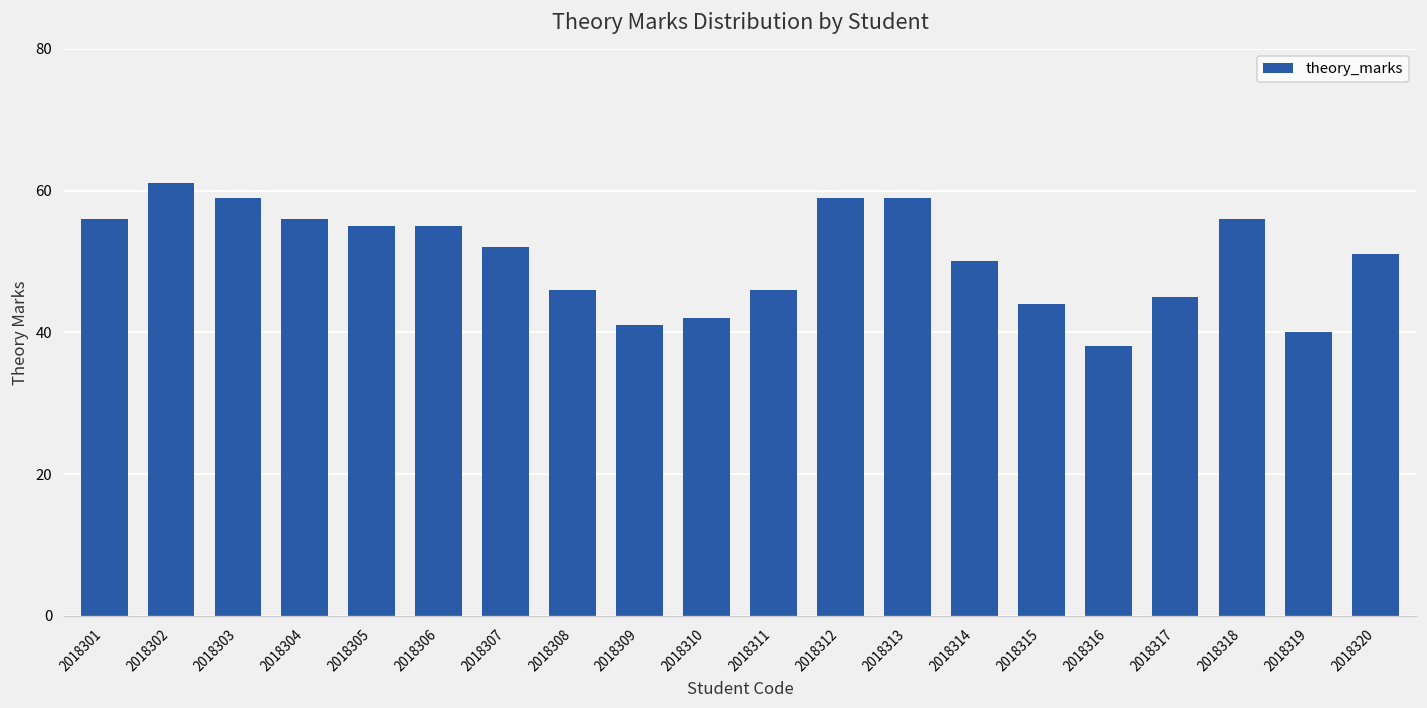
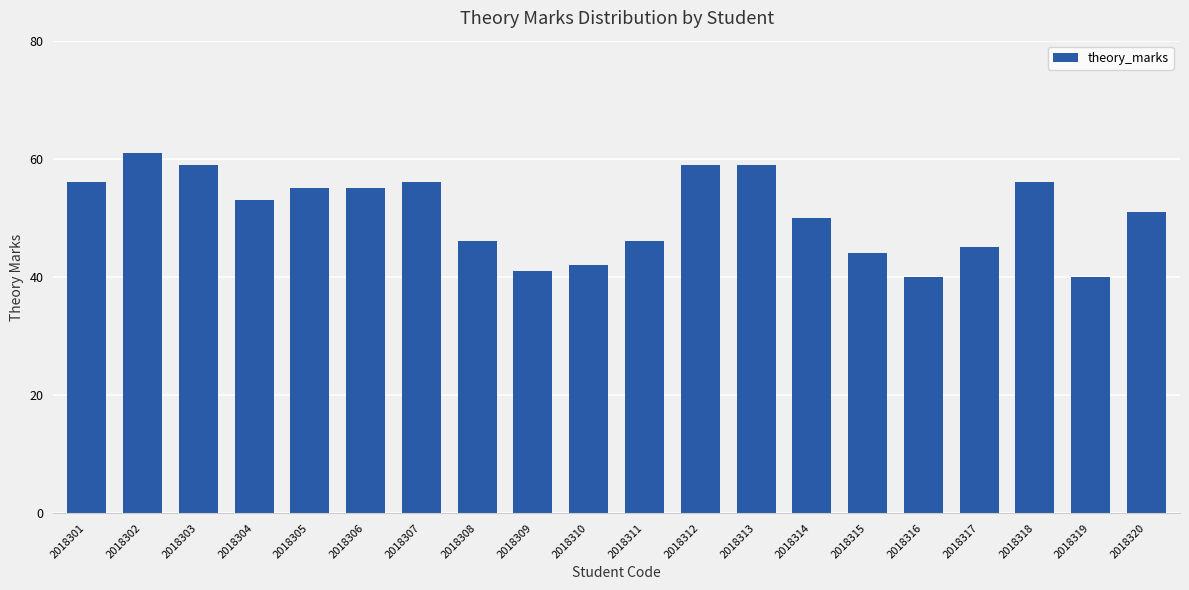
2018304: 56 -> 53
2018307: 52 -> 56
2018316: 38 -> 40
